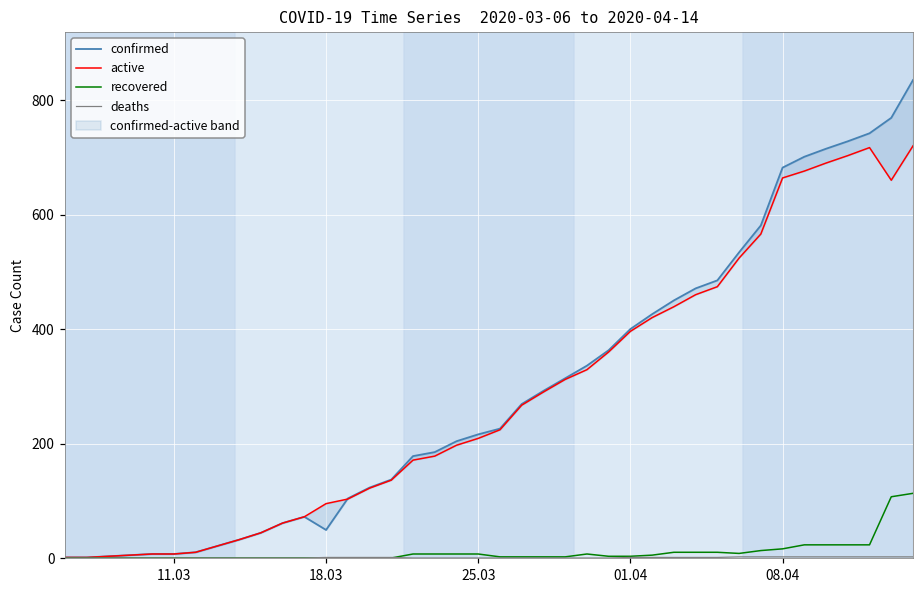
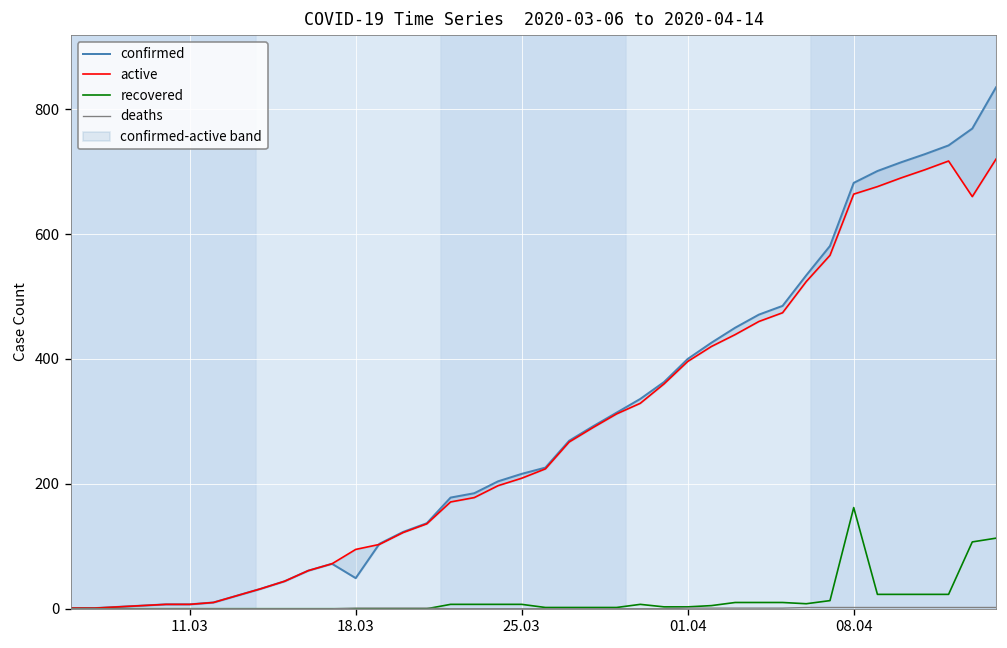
recovered, 08.04: 20 -> 160
